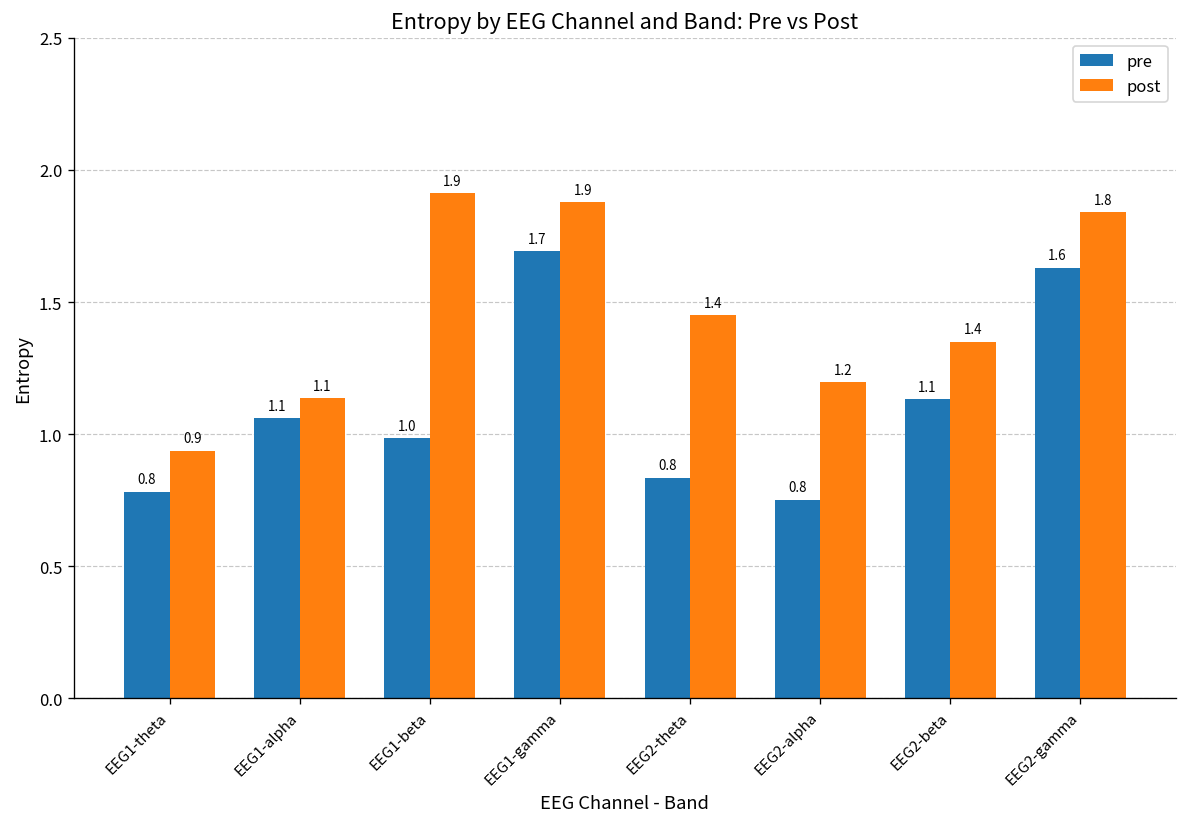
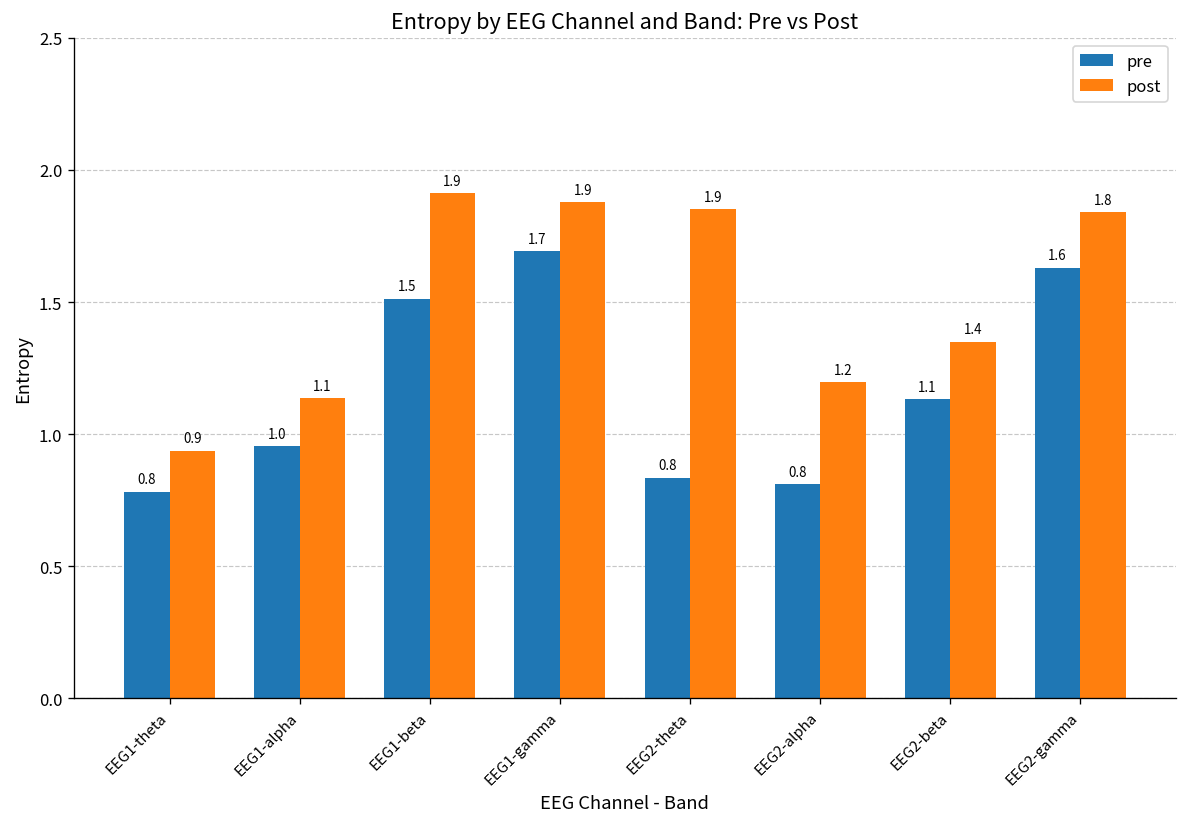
pre, EEG1-alpha: 1.1 -> 1.0
pre, EEG1-beta: 1.0 -> 1.5
post, EEG2-theta: 1.4 -> 1.9
pre, EEG2-alpha: 0.75 -> 0.81
